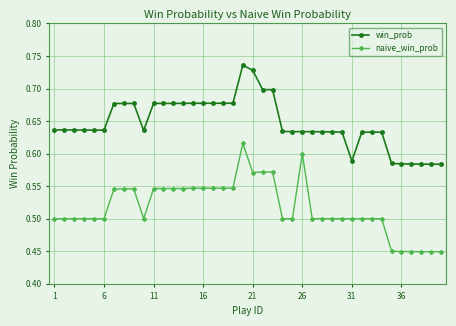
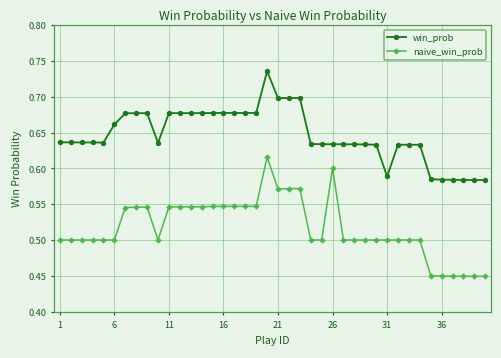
win_prob, 6: 0.64 -> 0.66
win_prob, 21: 0.73 -> 0.70
